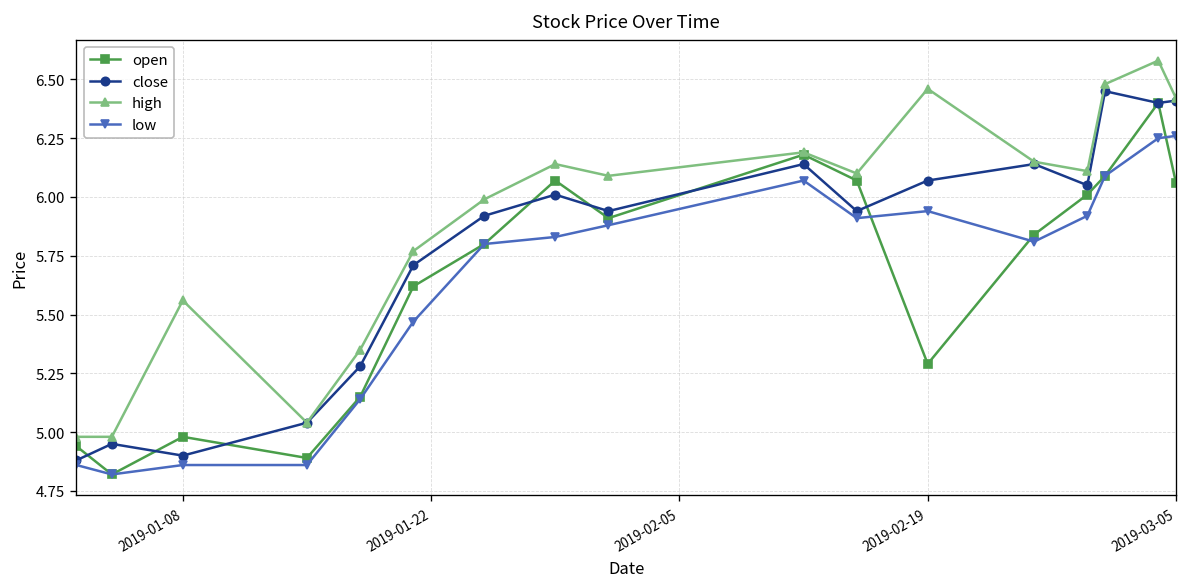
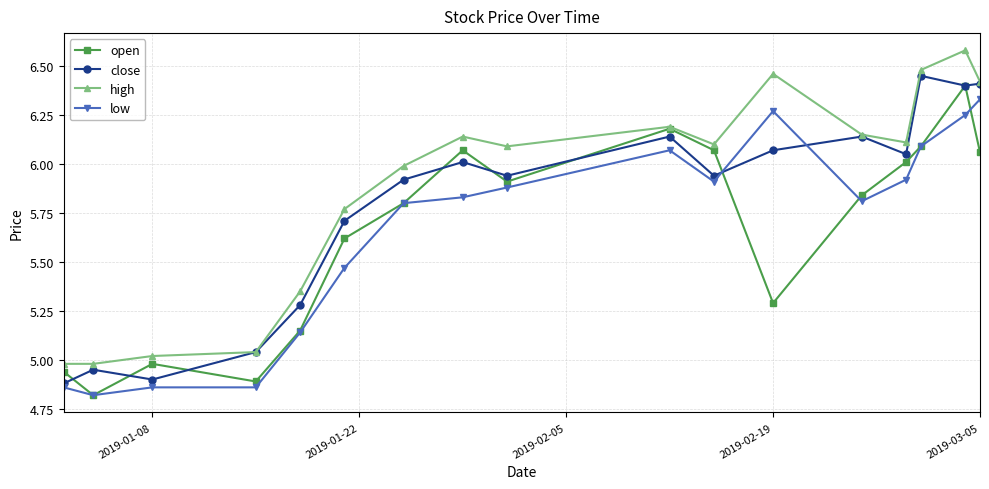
high, 2019-01-08: 5.56 -> 5.02
low, 2019-02-19: 5.94 -> 6.27
low, 2019-03-05: 6.26 -> 6.33
